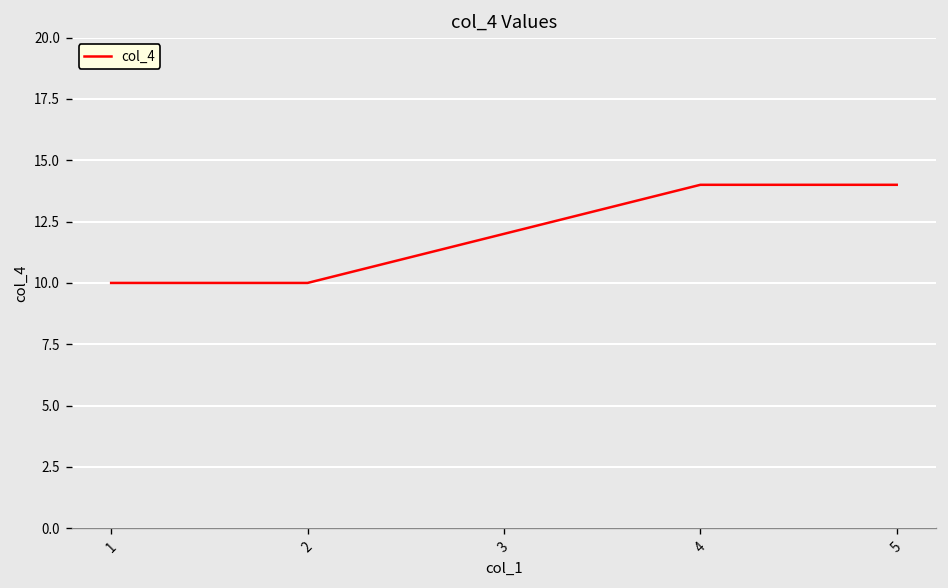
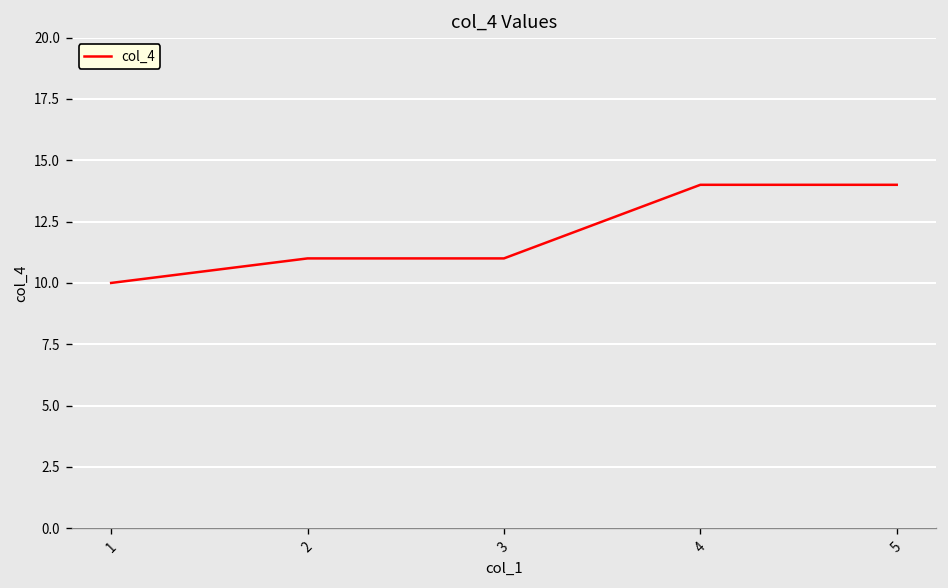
2: 10 -> 11
3: 12 -> 11
